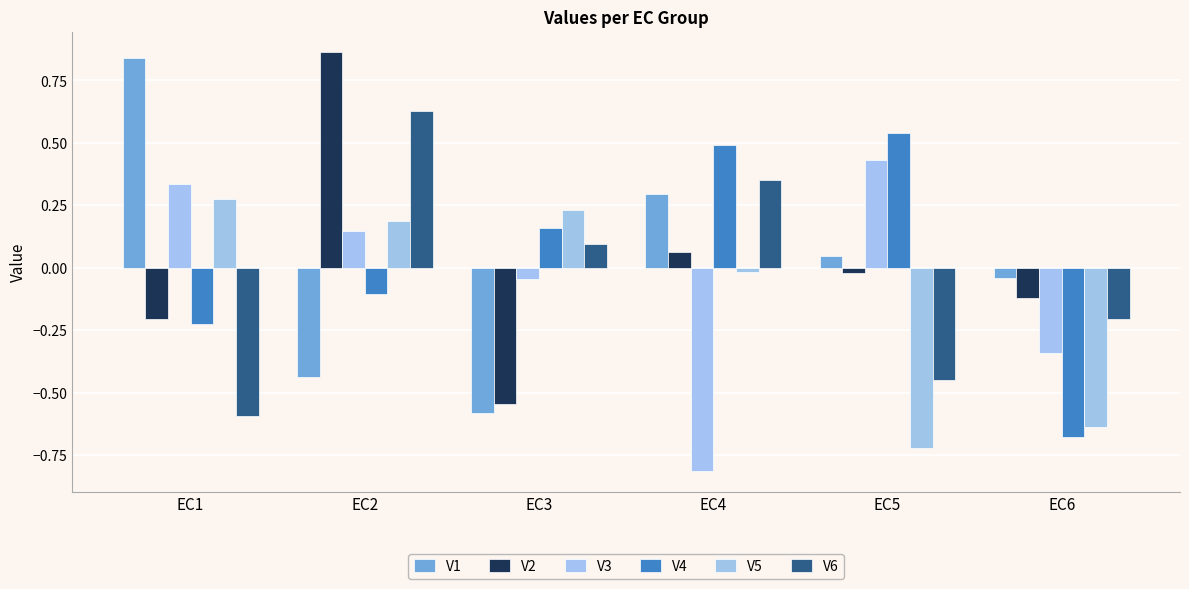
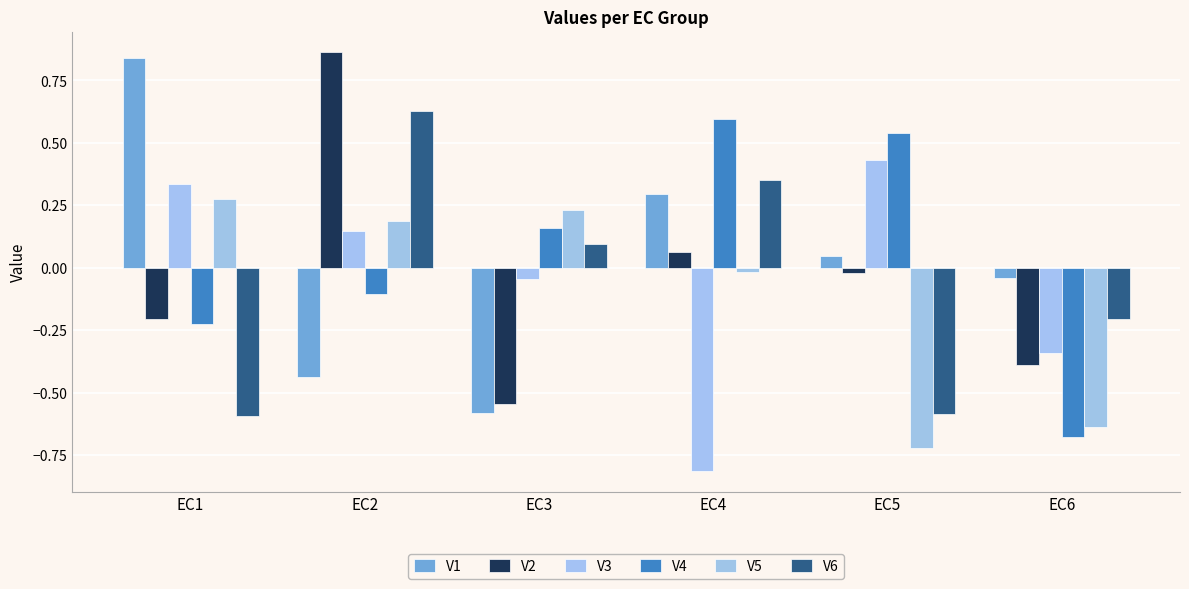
V4, EC4: 0.49 -> 0.59
V6, EC5: -0.45 -> -0.59
V2, EC6: -0.12 -> -0.39
